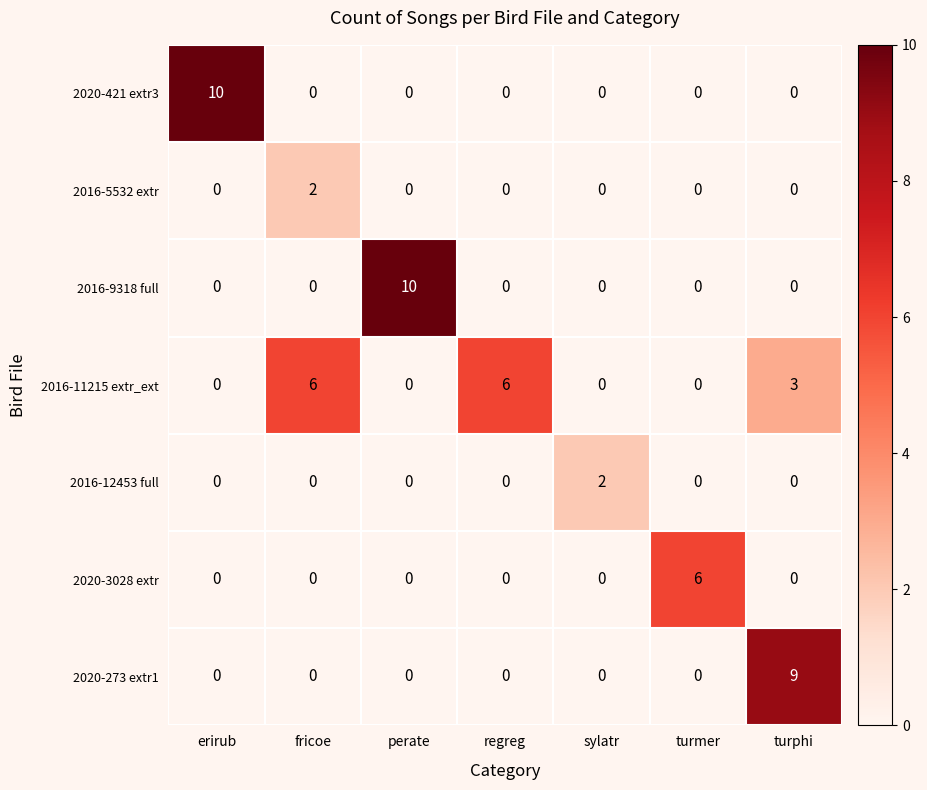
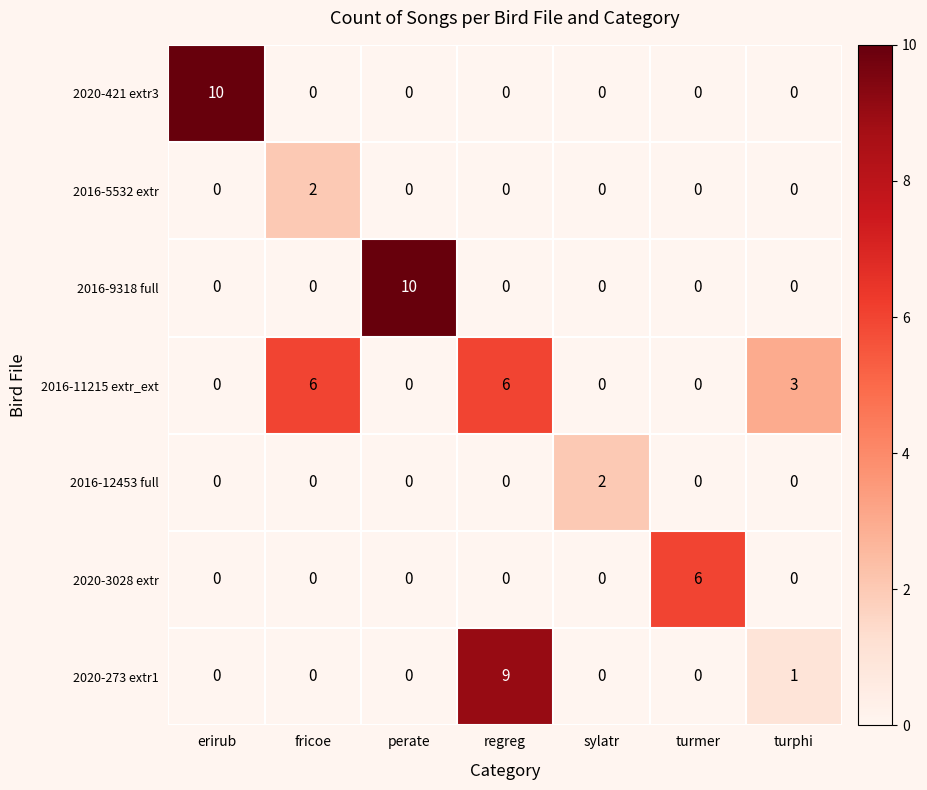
2020-273 extr1, regreg: 0 -> 9
2020-273 extr1, turphi: 9 -> 1
